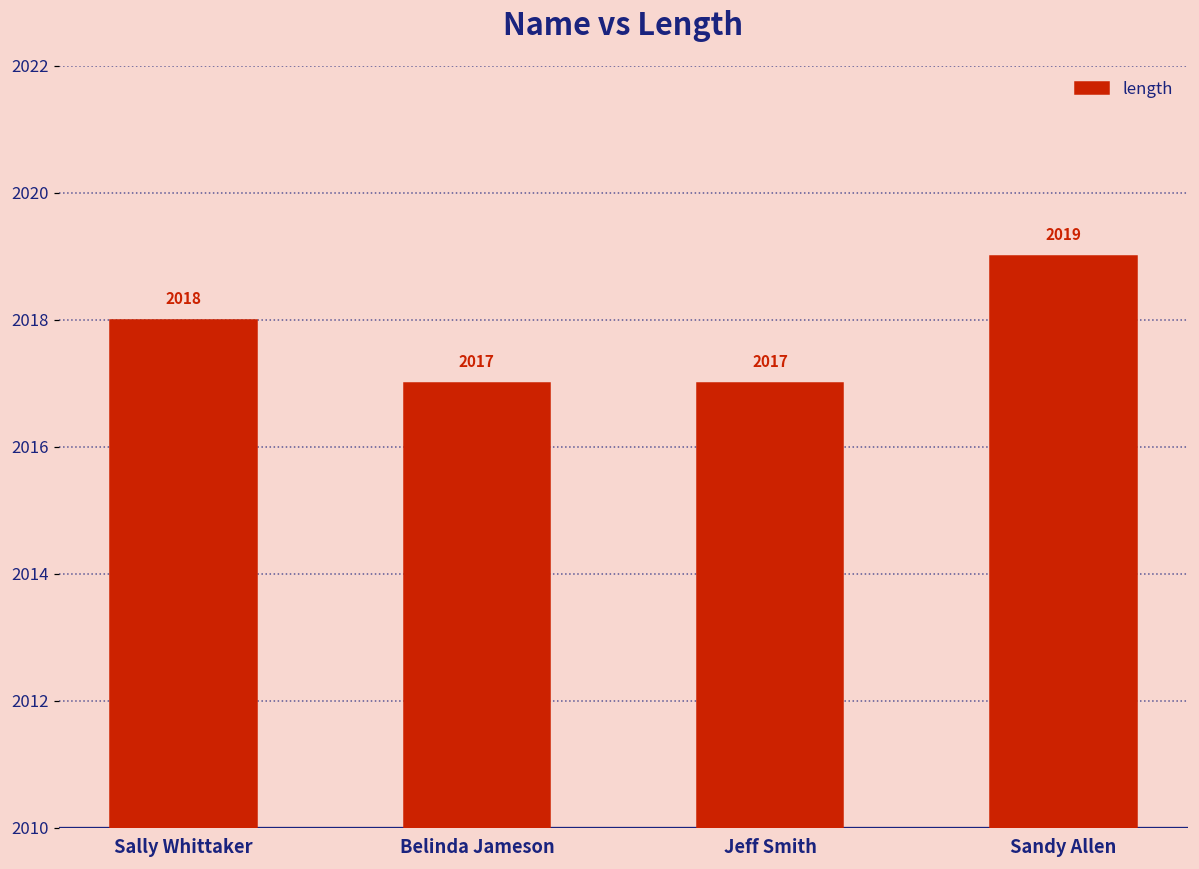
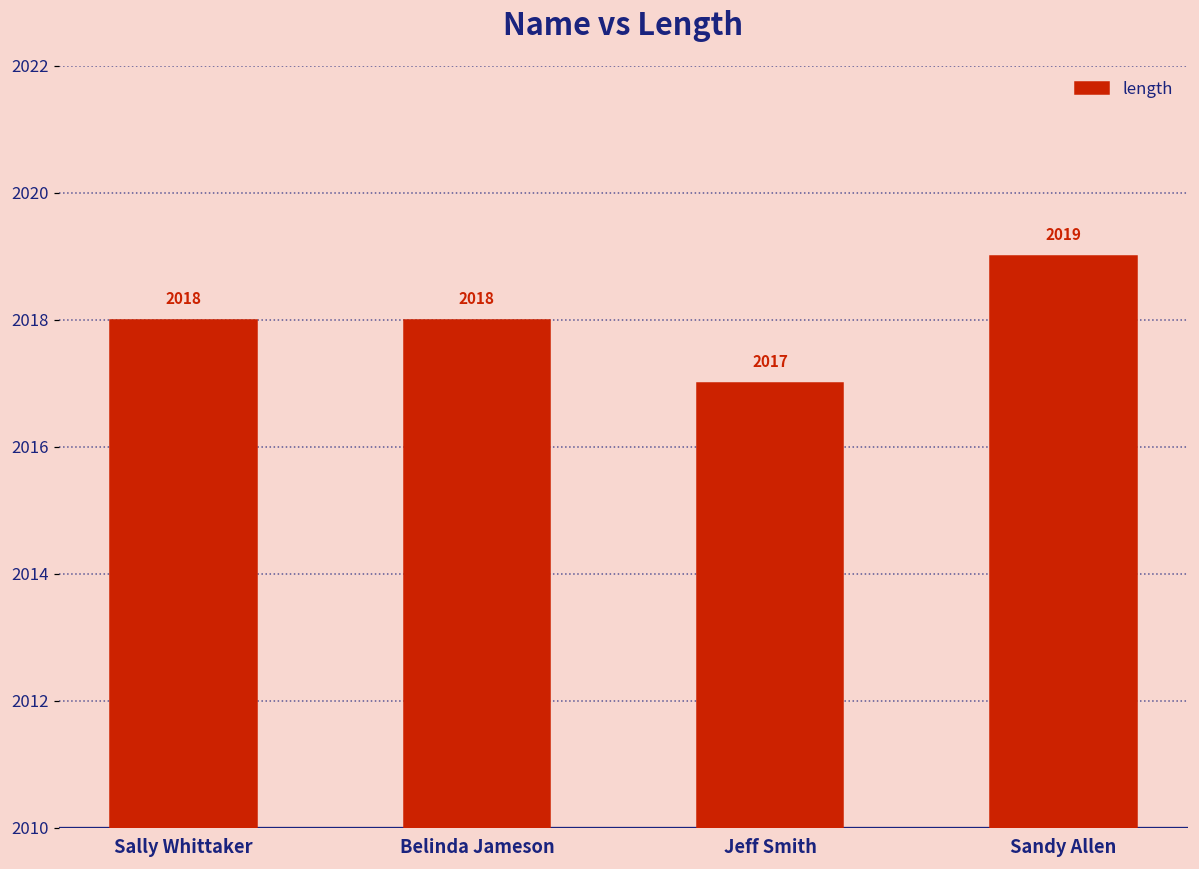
Belinda Jameson: 2017 -> 2018
